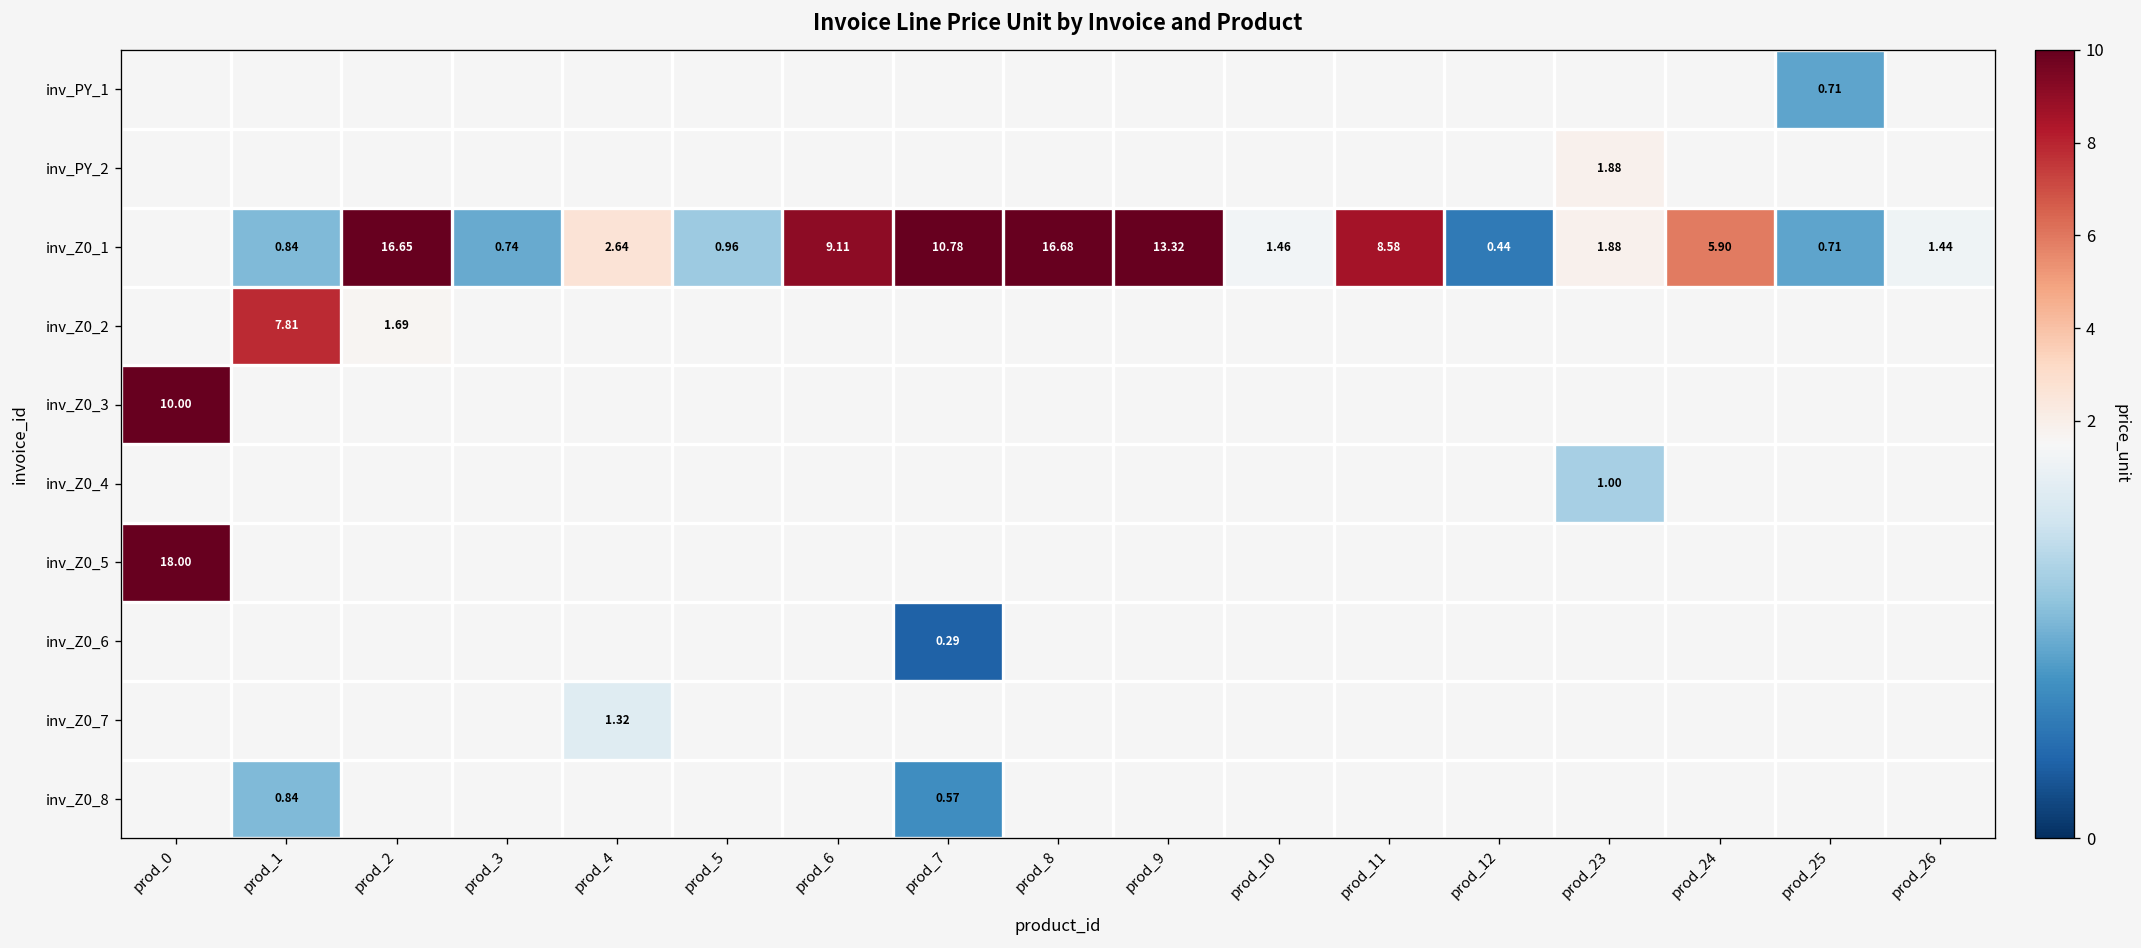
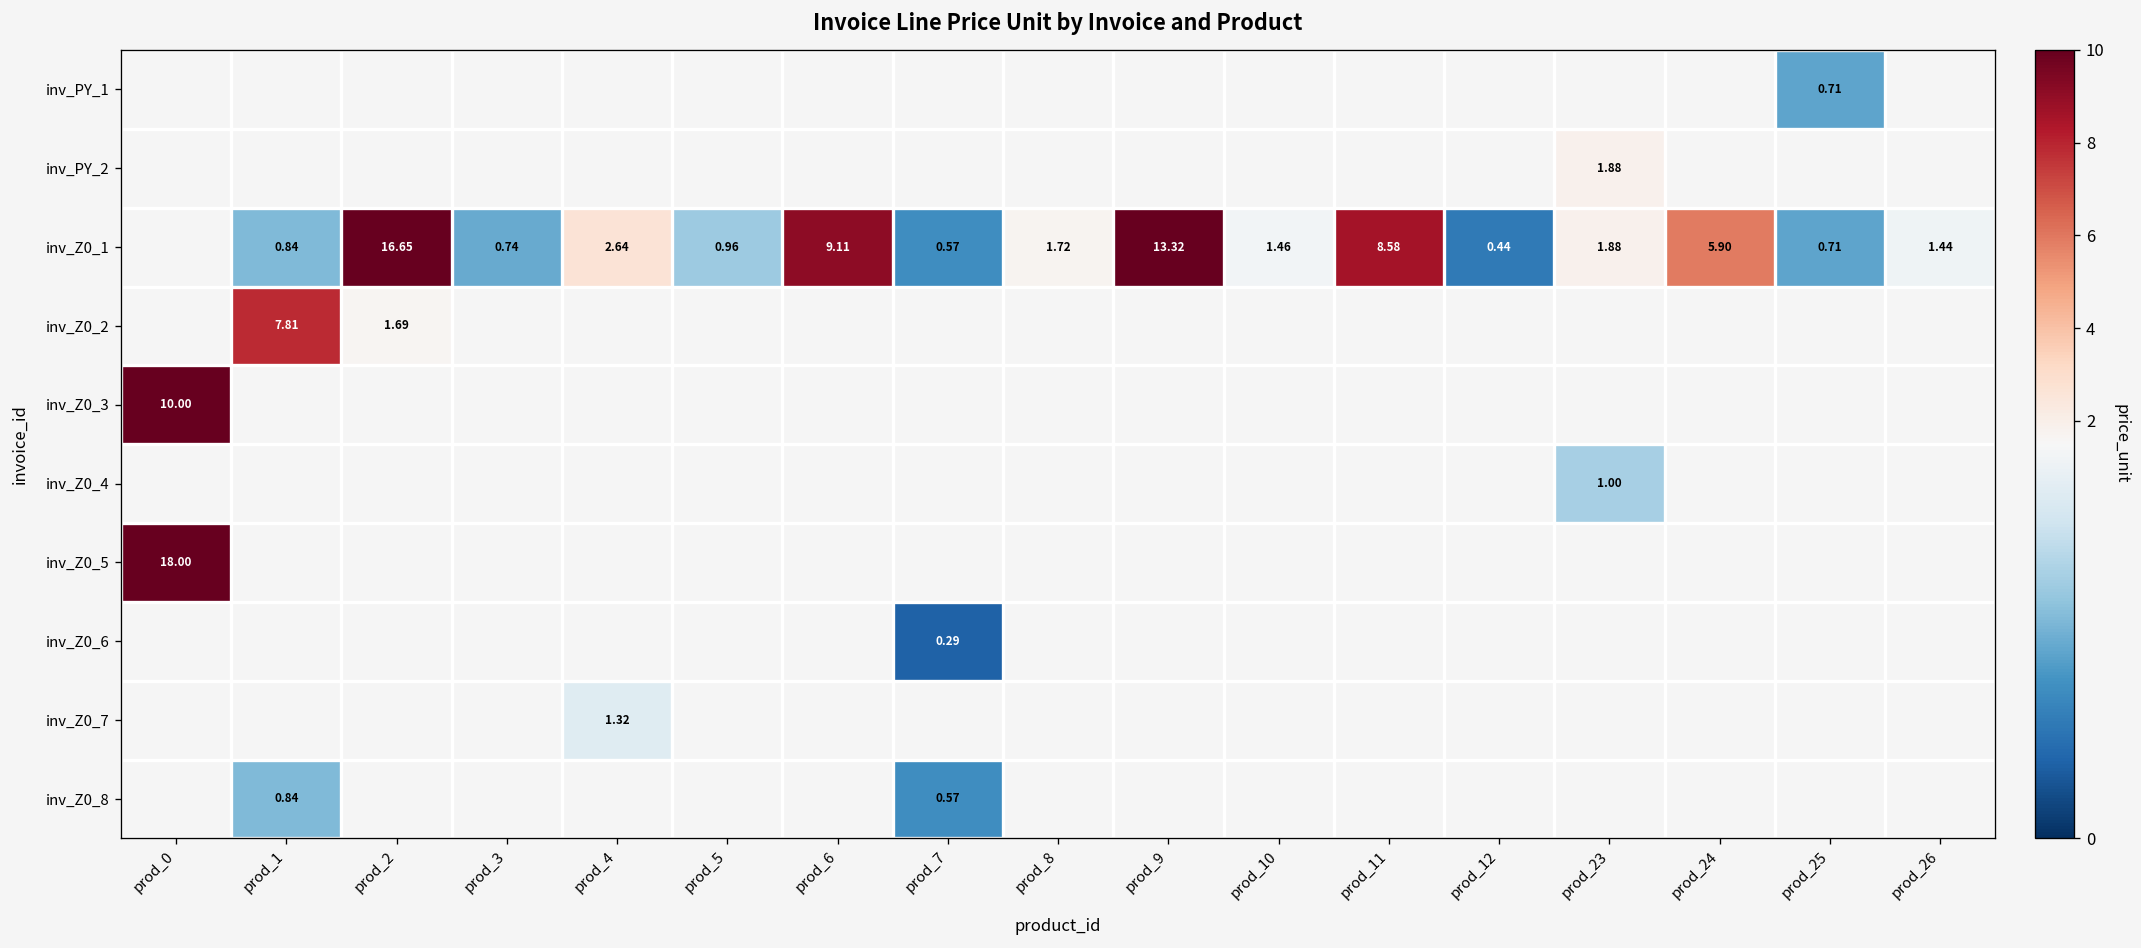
inv_Z0_1, prod_7: 10.78 -> 0.57
inv_Z0_1, prod_8: 16.68 -> 1.72
